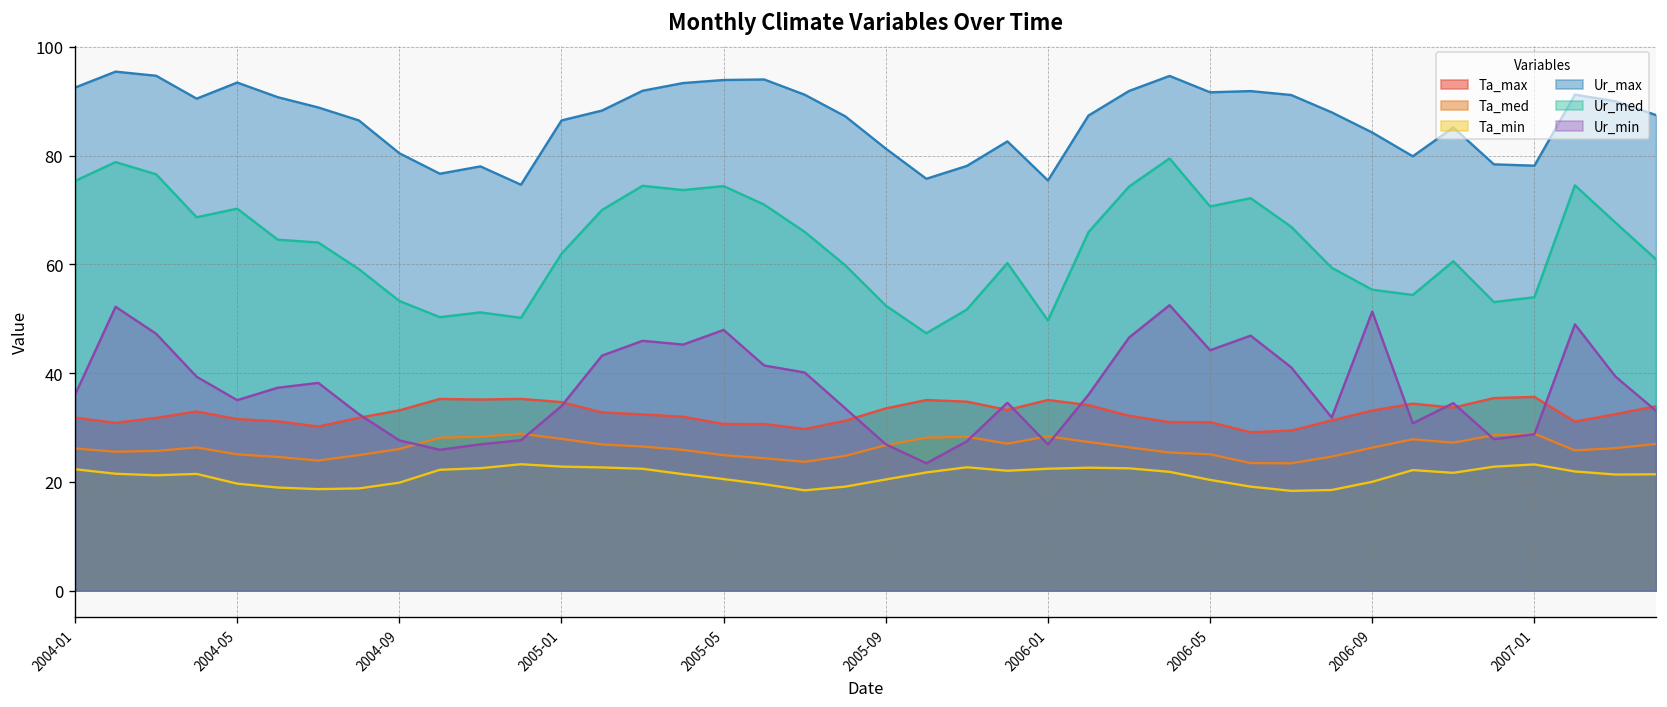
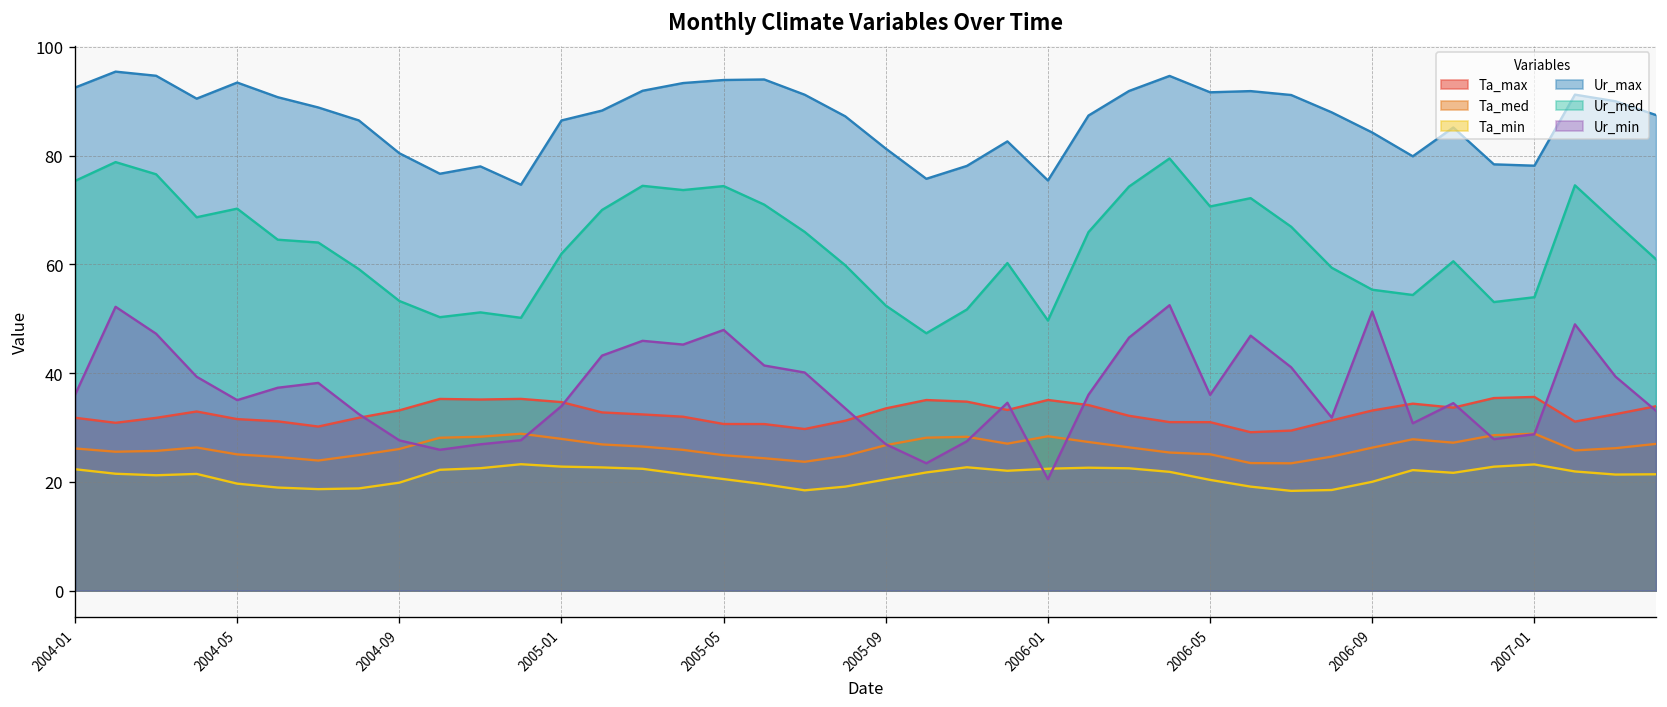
Ur_min, 2006-01: 27 -> 21
Ur_min, 2006-05: 44 -> 36
